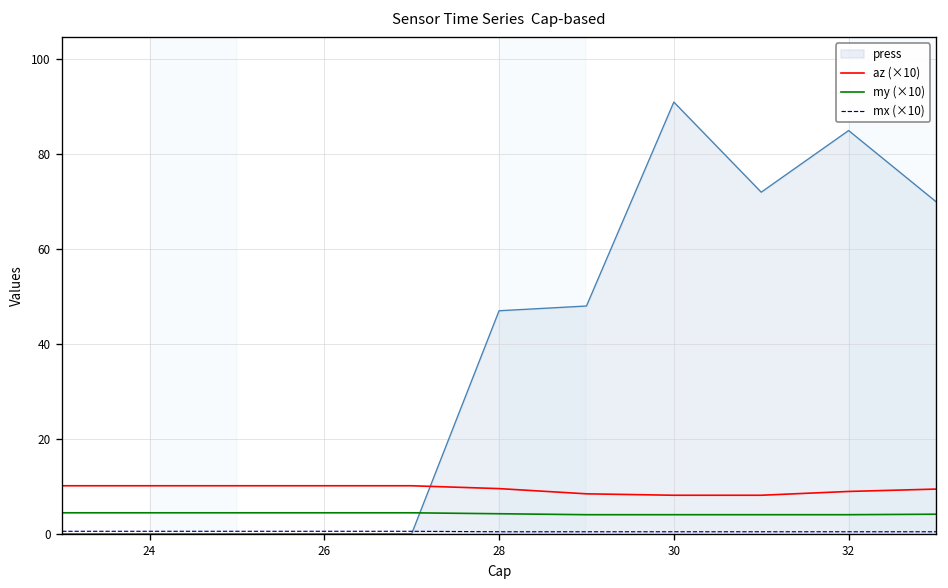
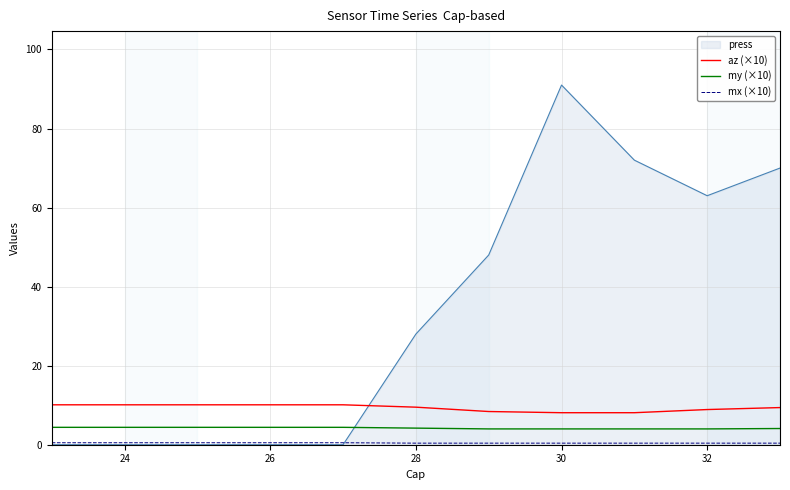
press, 28: 47 -> 28
press, 32: 85 -> 63
